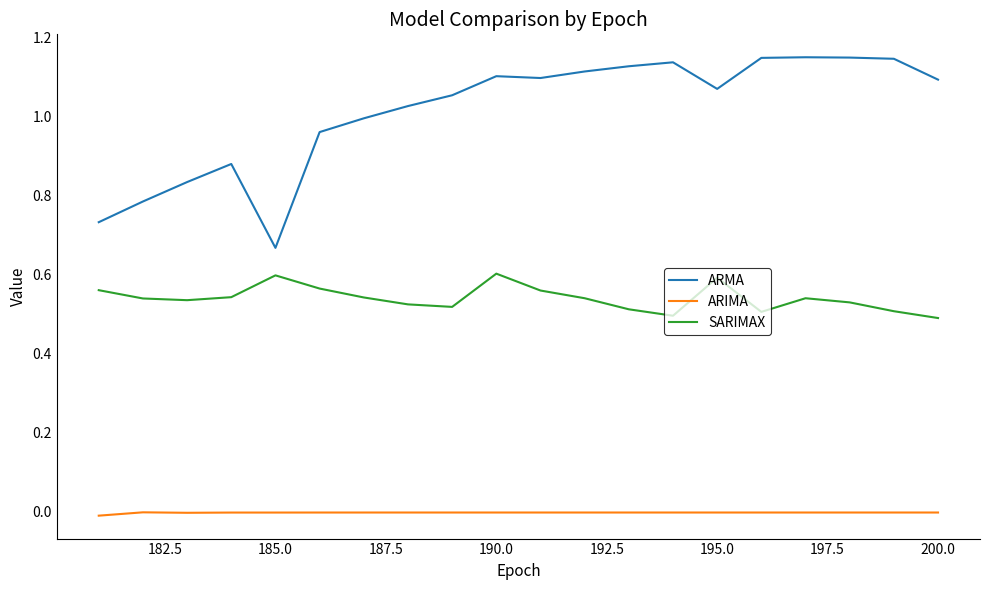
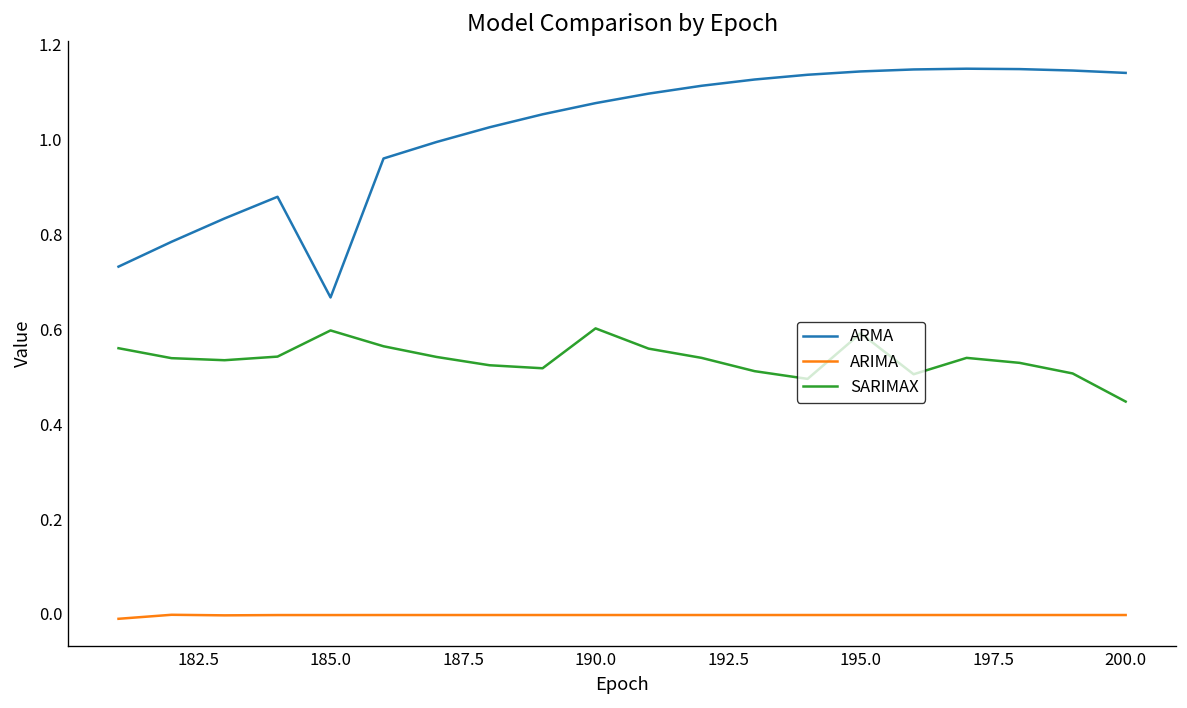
ARMA, 190.0: 1.10 -> 1.08
ARMA, 195.0: 1.07 -> 1.14
ARMA, 200.0: 1.09 -> 1.14
SARIMAX, 200.0: 0.49 -> 0.45
